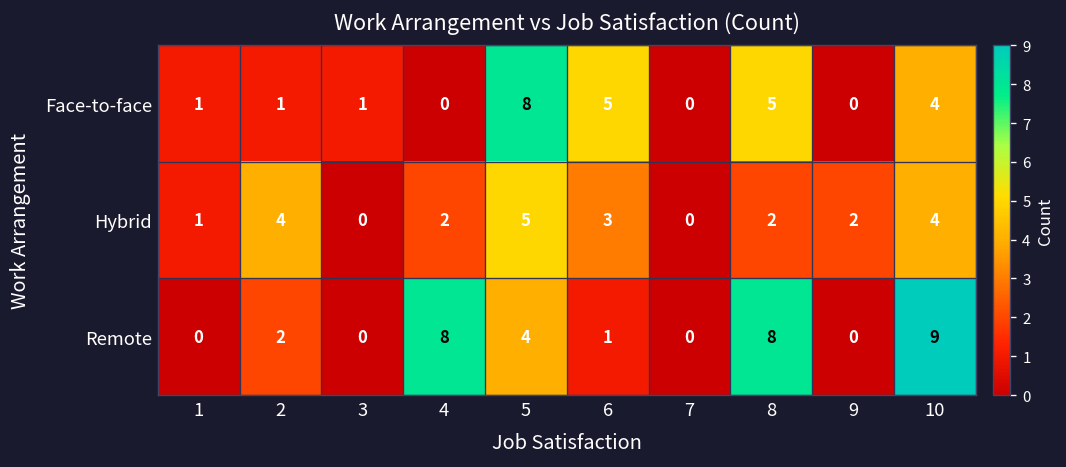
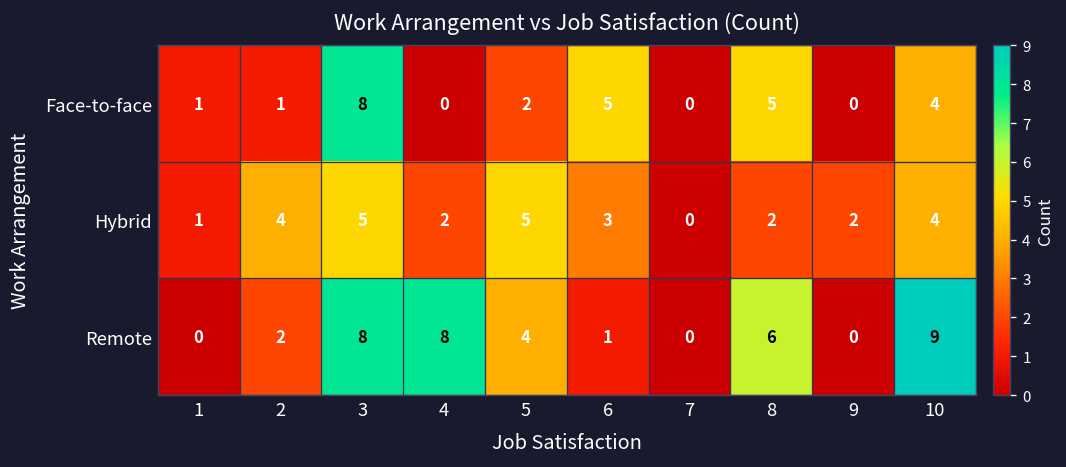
Face-to-face, 3: 1 -> 8
Face-to-face, 5: 8 -> 2
Hybrid, 3: 0 -> 5
Remote, 3: 0 -> 8
Remote, 8: 8 -> 6
